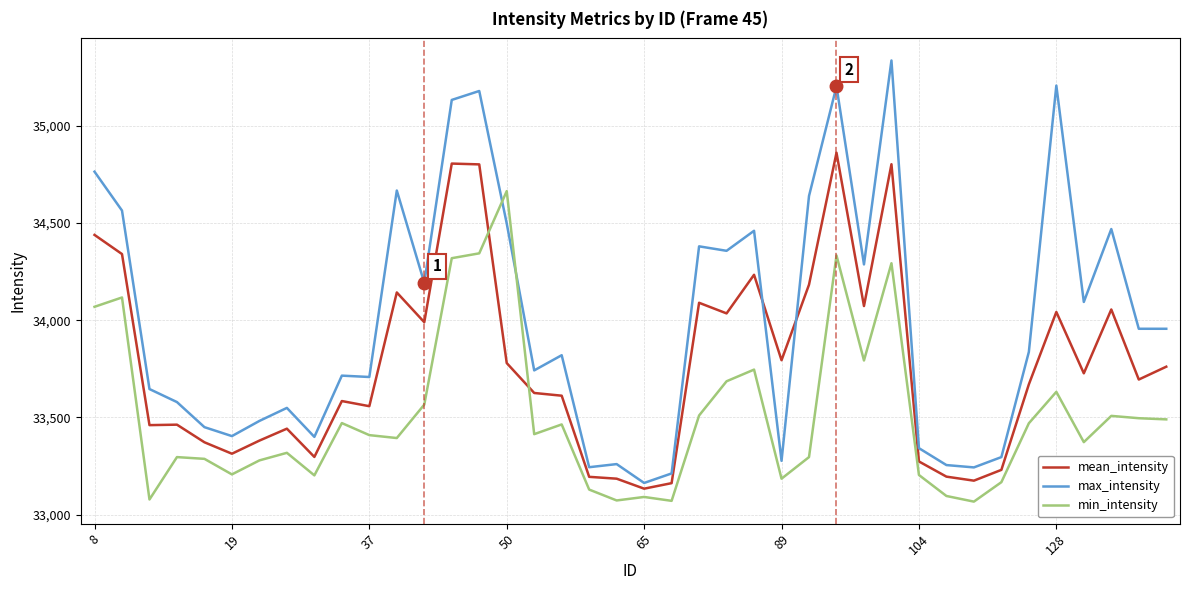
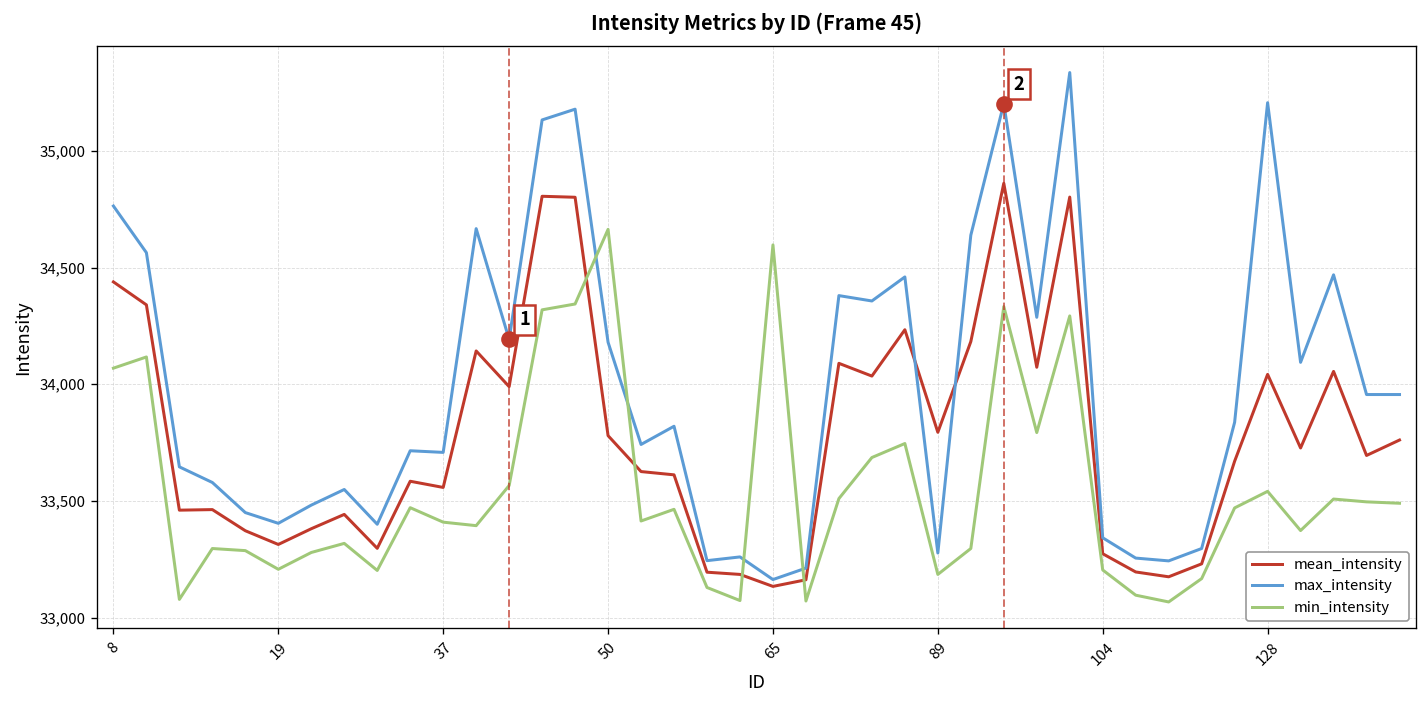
max_intensity, 50: 34,500 -> 34,180
min_intensity, 65: 33,090 -> 34,600
min_intensity, 128: 33,630 -> 33,540
